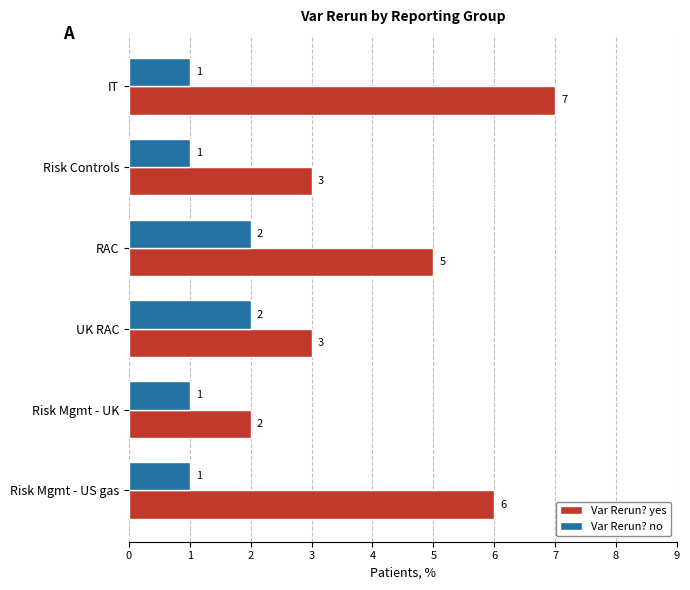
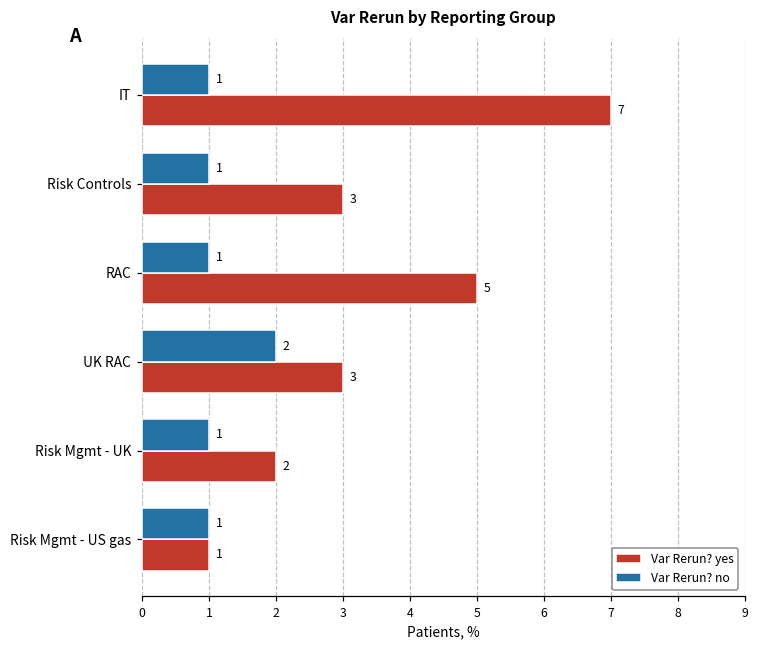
Var Rerun? no, RAC: 2 -> 1
Var Rerun? yes, Risk Mgmt - US gas: 6 -> 1
